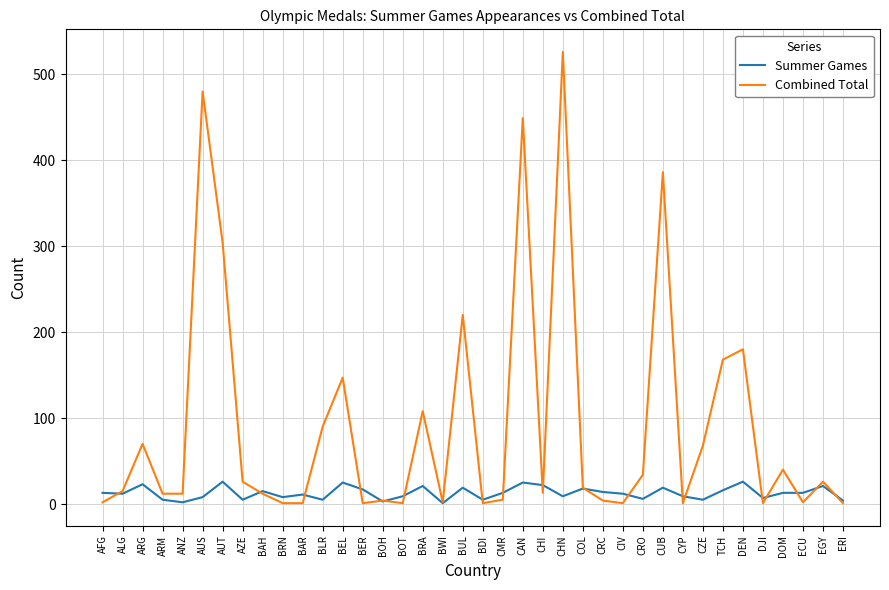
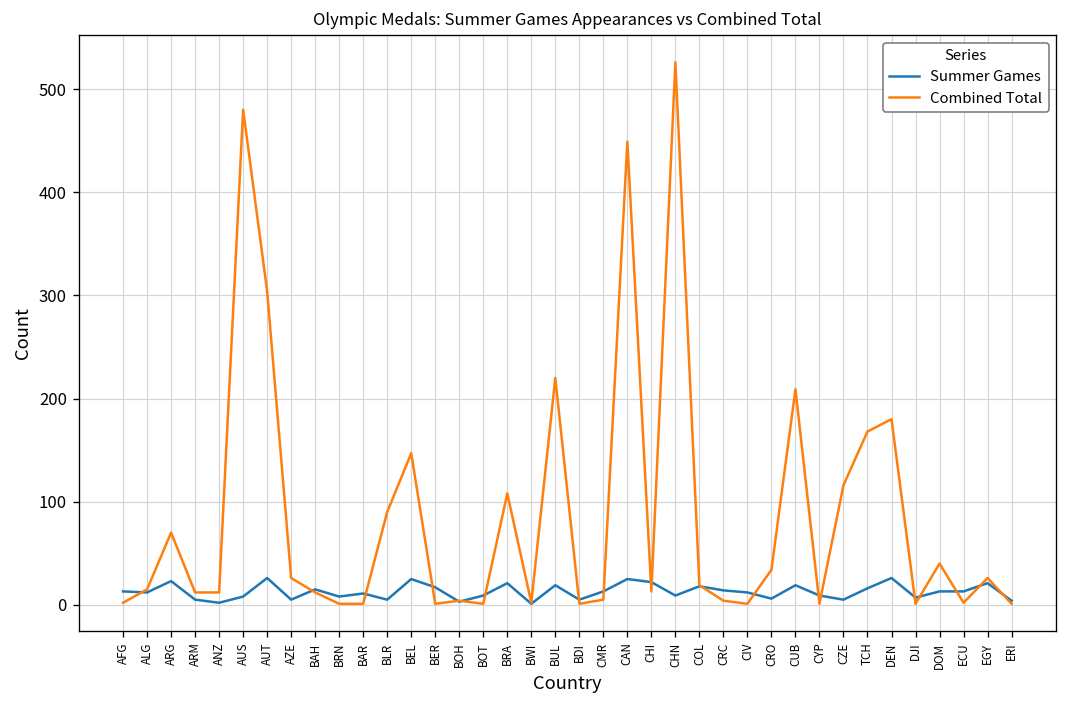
Combined Total, CUB: 390 -> 210
Combined Total, CZE: 70 -> 120
